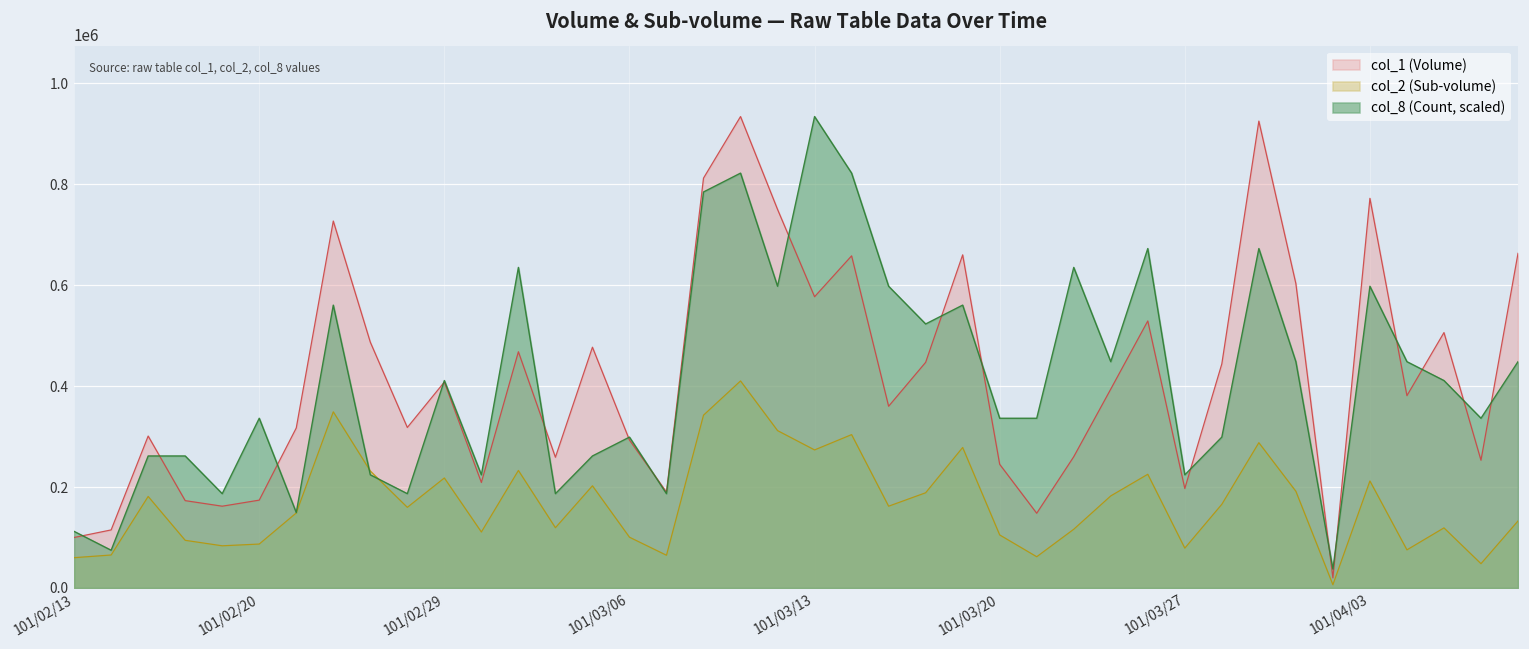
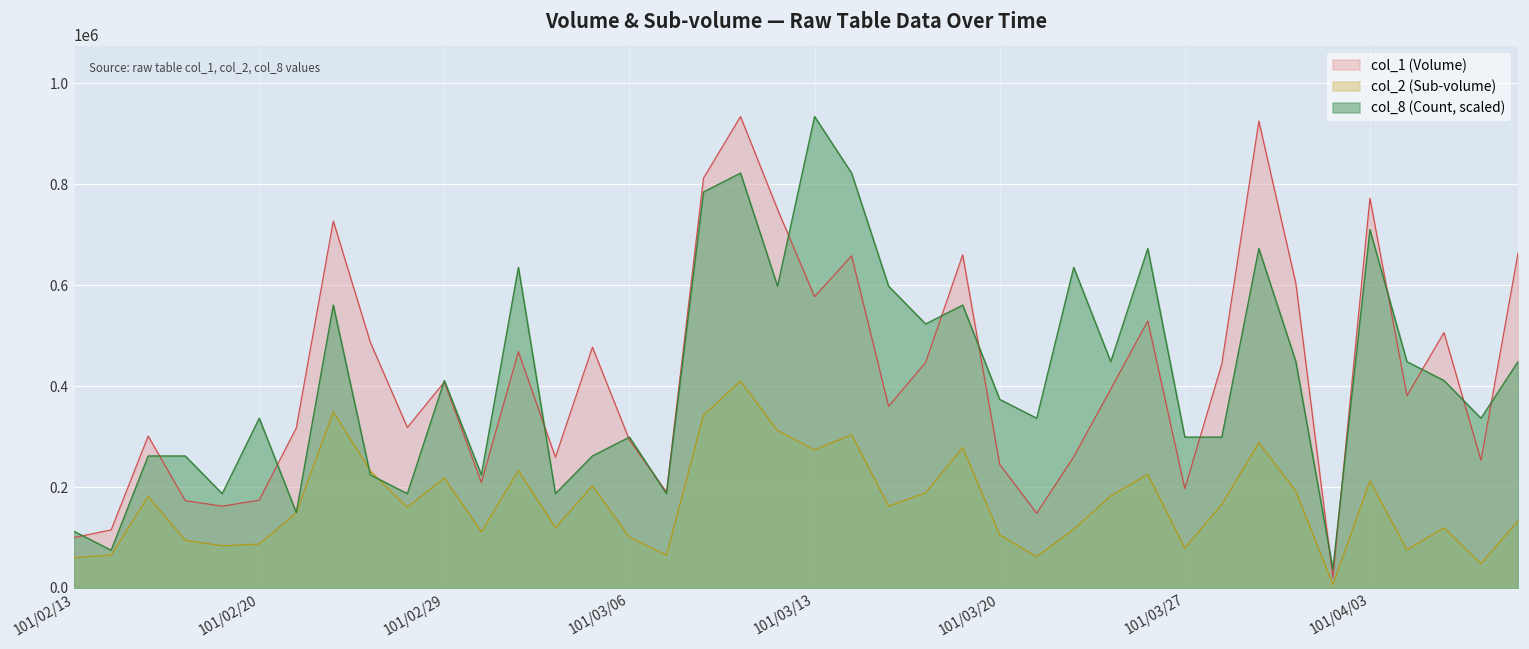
col_8 (Count, scaled), 101/03/20: 340000 -> 370000
col_8 (Count, scaled), 101/03/27: 220000 -> 300000
col_8 (Count, scaled), 101/04/03: 600000 -> 710000
